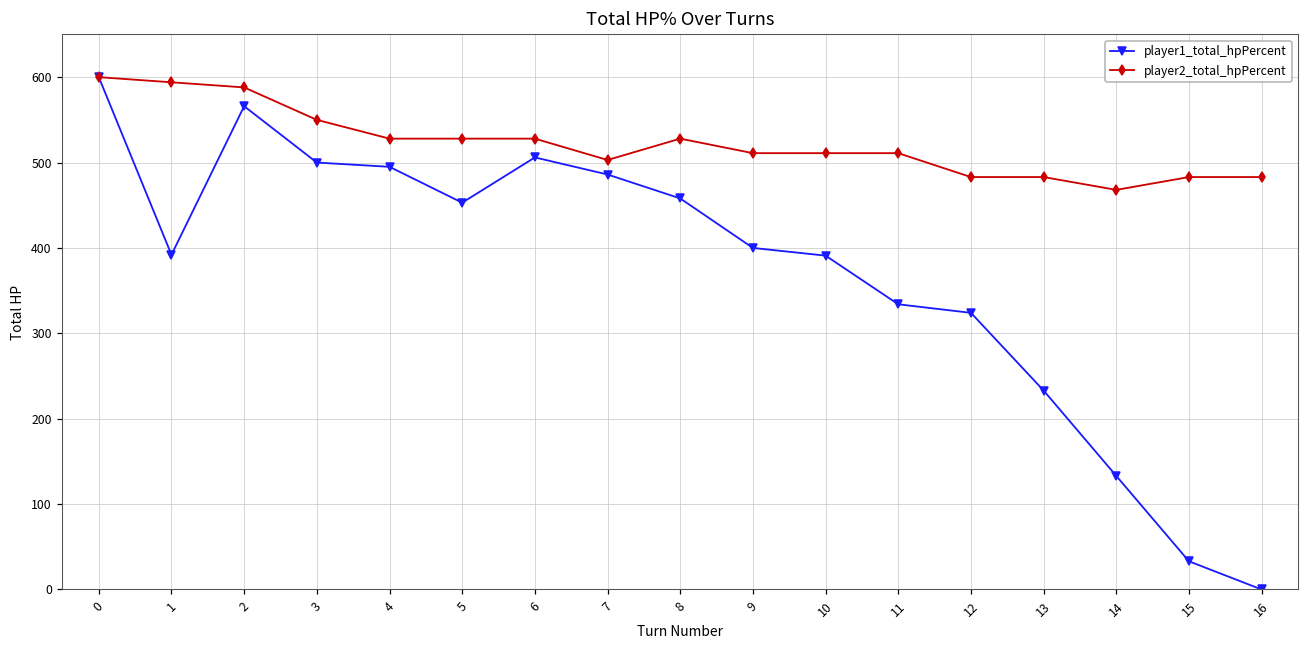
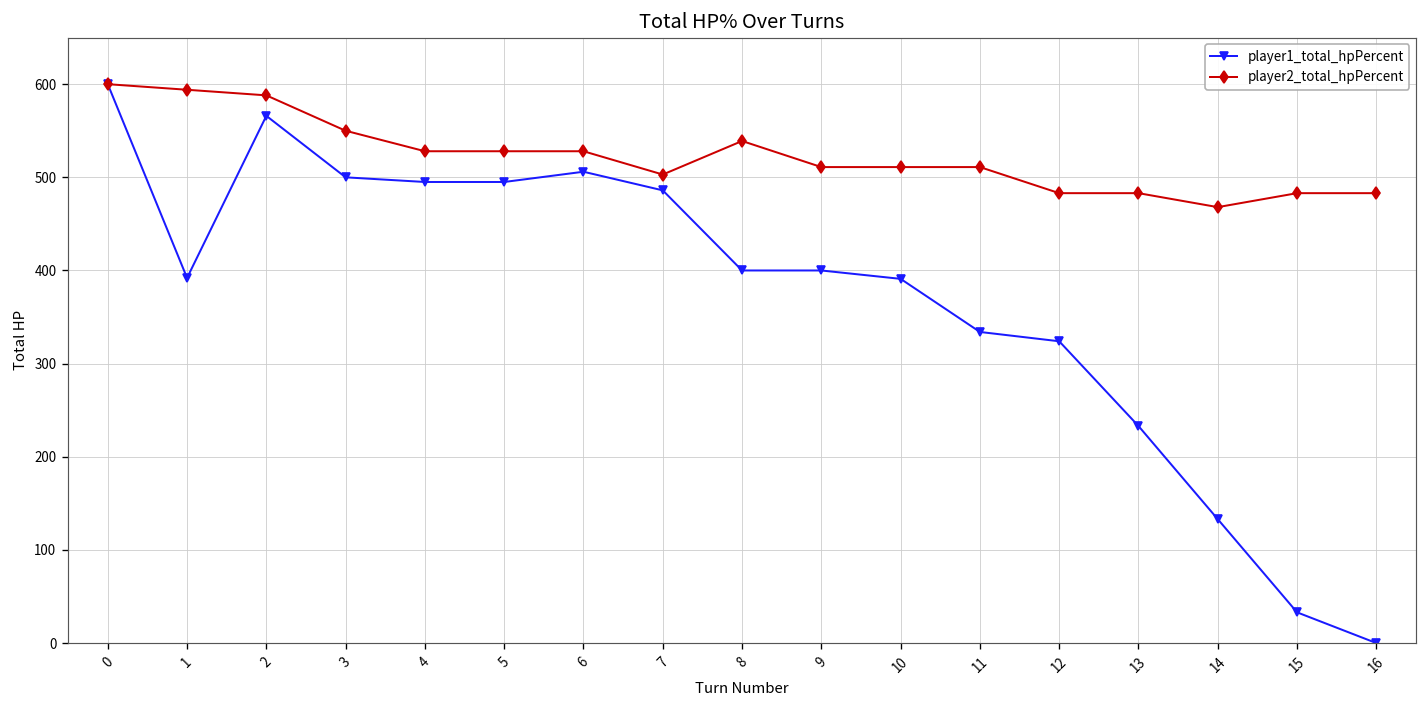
player1_total_hpPercent, 5: 450 -> 500
player1_total_hpPercent, 8: 460 -> 400
player2_total_hpPercent, 8: 530 -> 540
